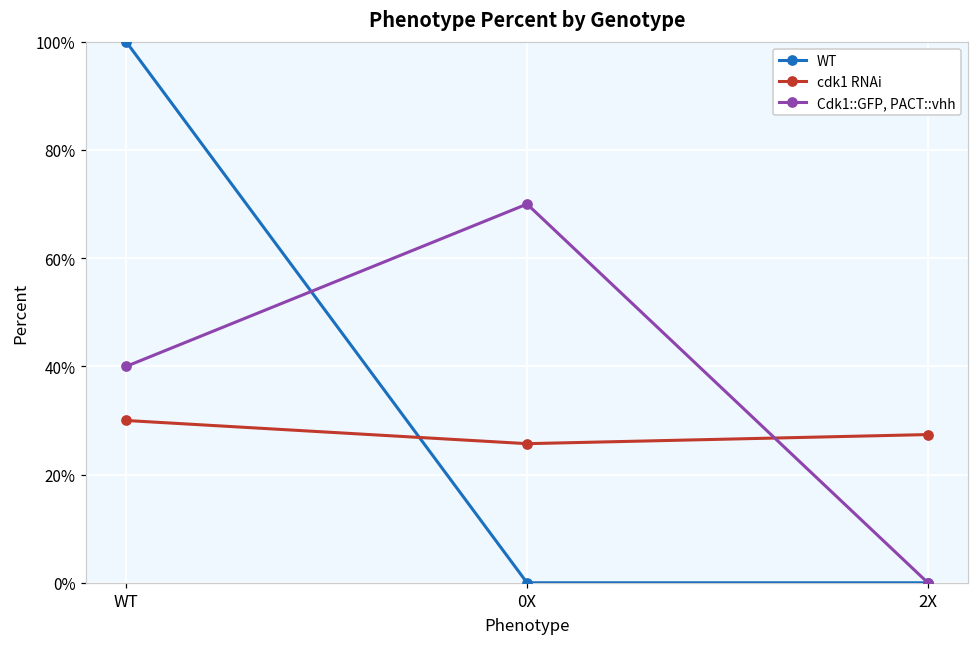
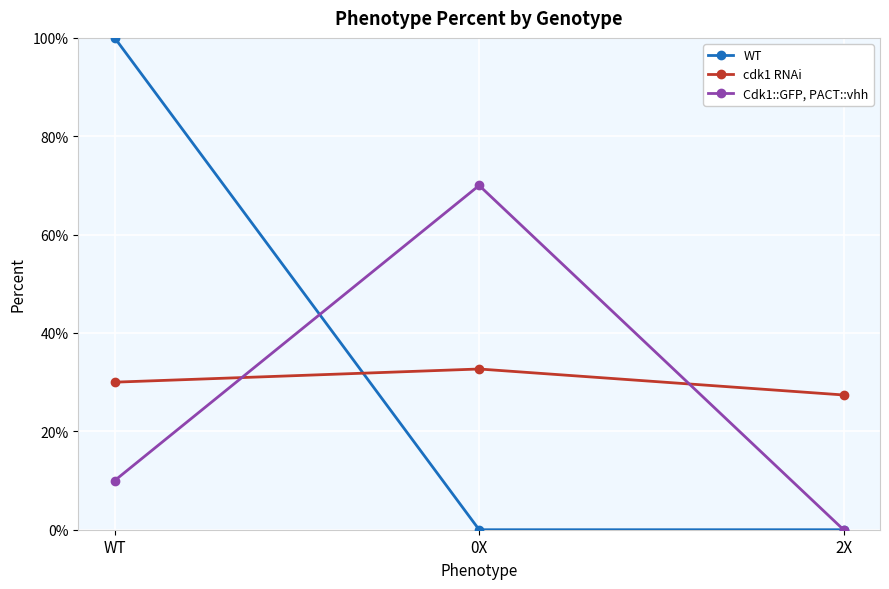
Cdk1::GFP, PACT::vhh, WT: 40% -> 10%
cdk1 RNAi, 0X: 26% -> 33%
